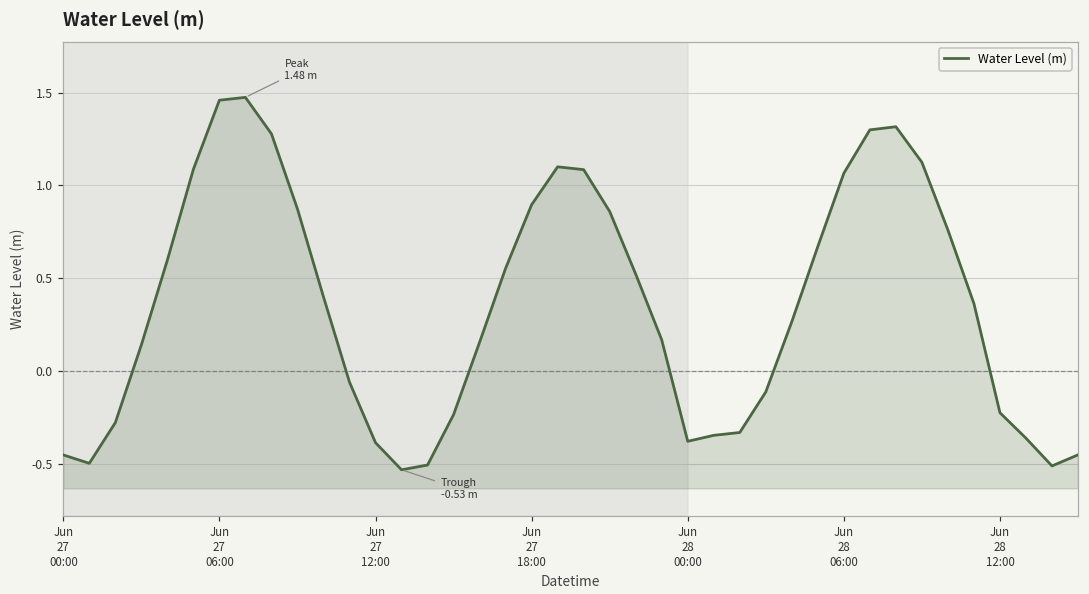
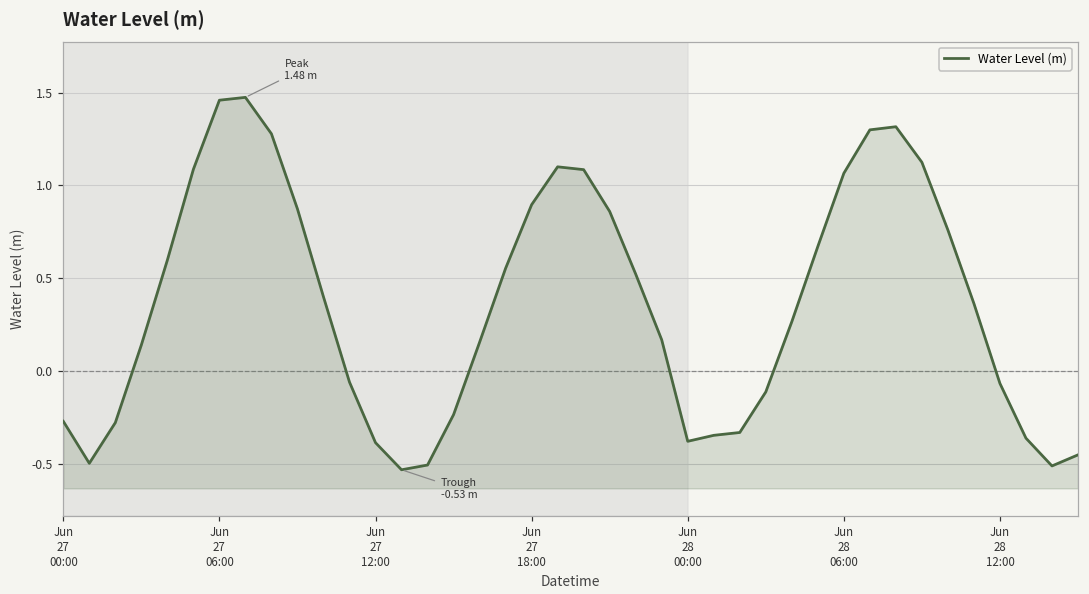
Jun 27 00:00: -0.45 -> -0.27
Jun 28 12:00: -0.23 -> -0.07
